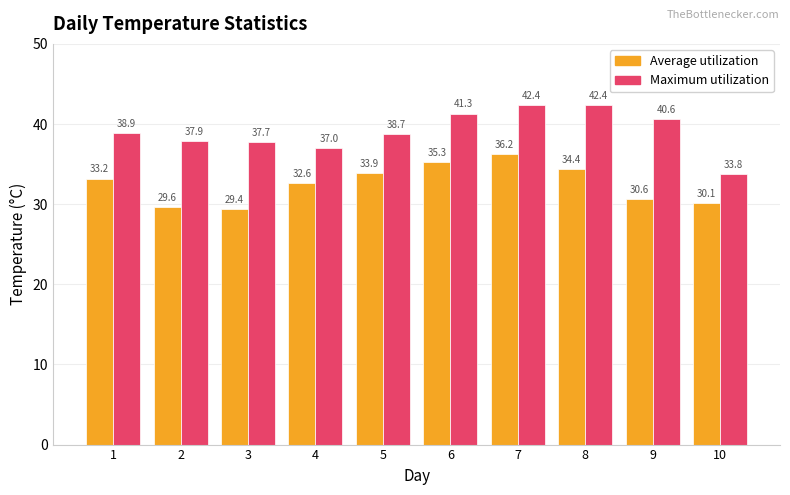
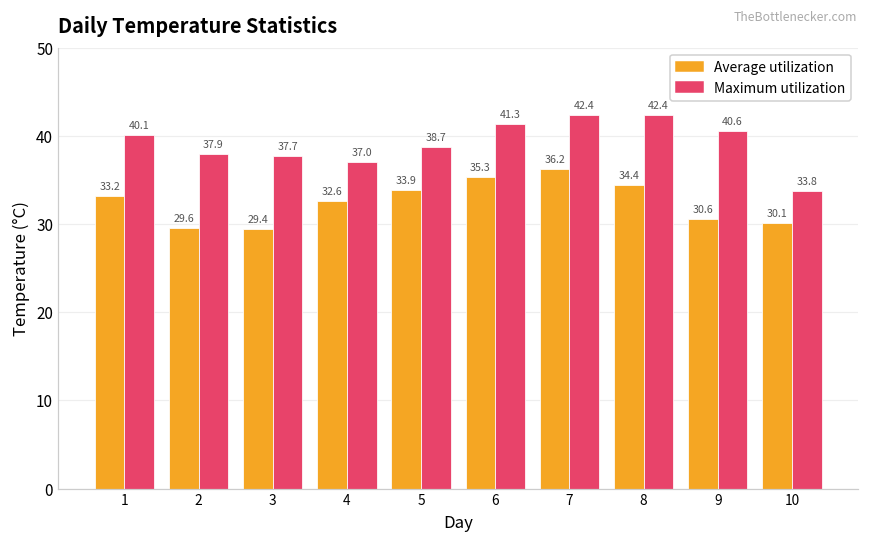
Maximum utilization, 1: 38.9 -> 40.1
